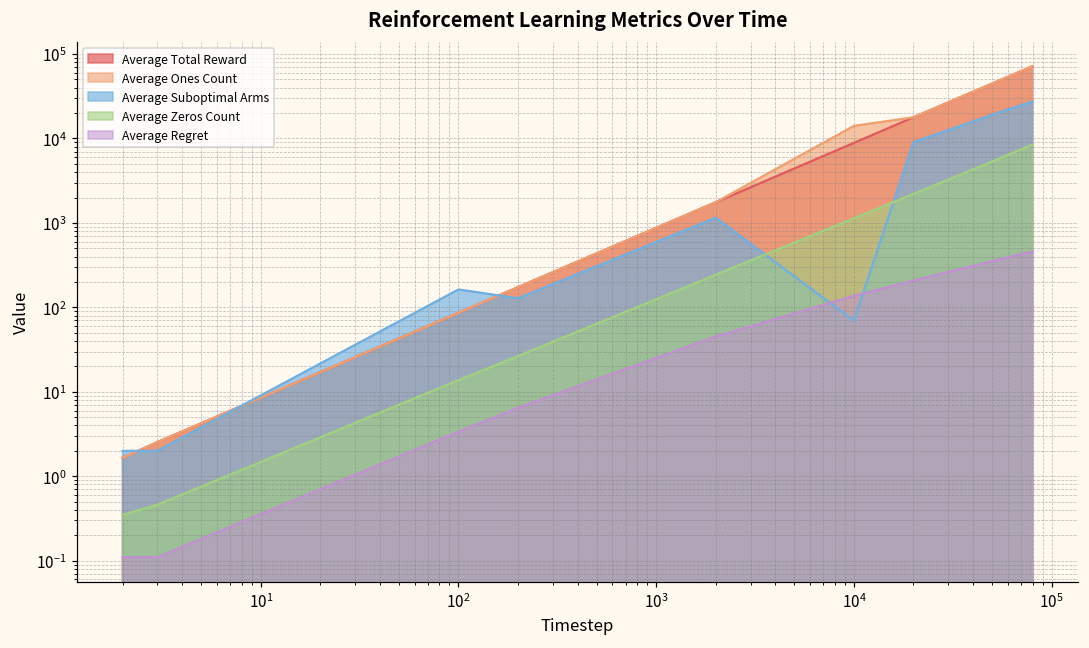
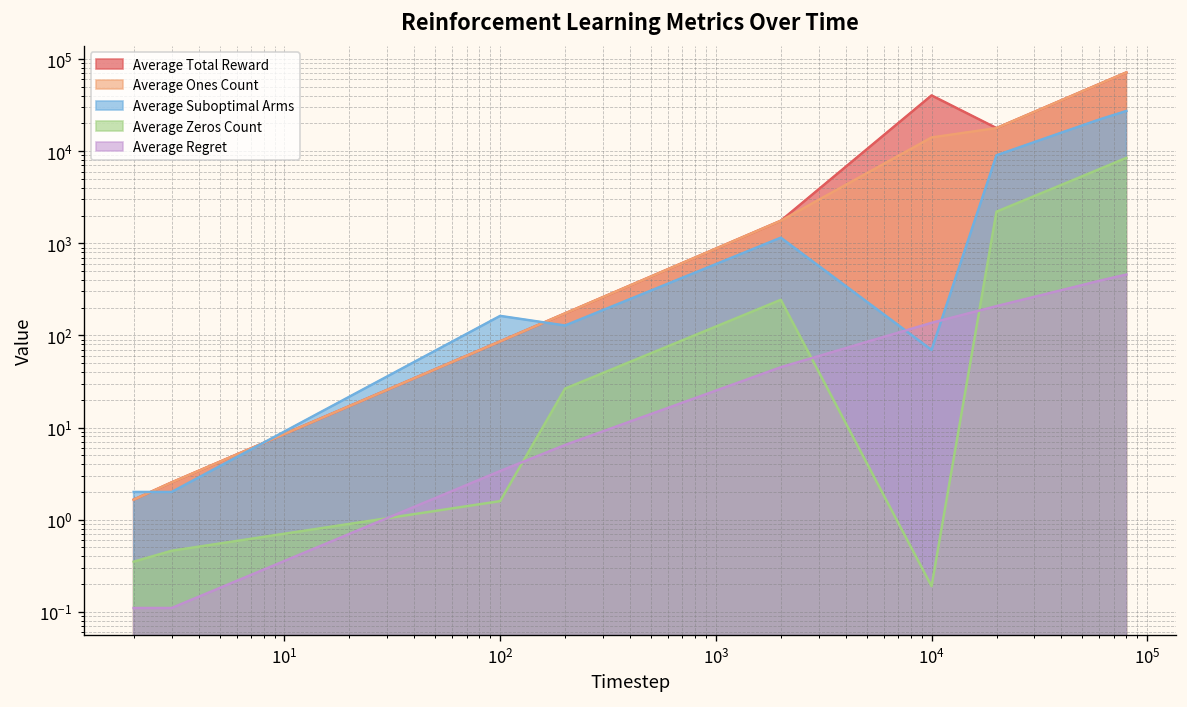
Average Zeros Count, 10^2: 14 -> 1.6
Average Total Reward, 10^4: 9000 -> 40000
Average Zeros Count, 10^4: 1100 -> 0.19
